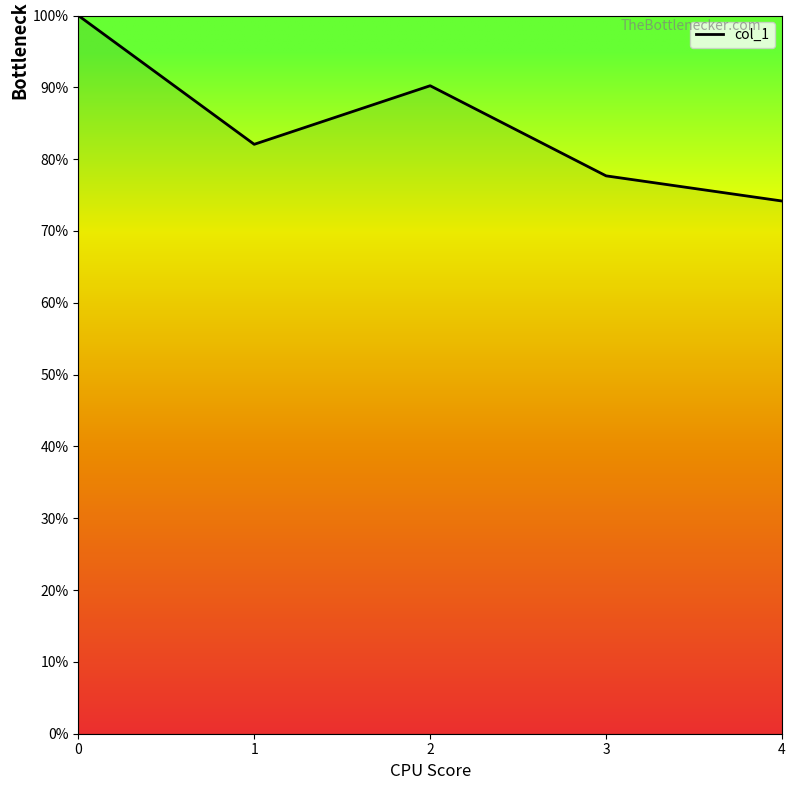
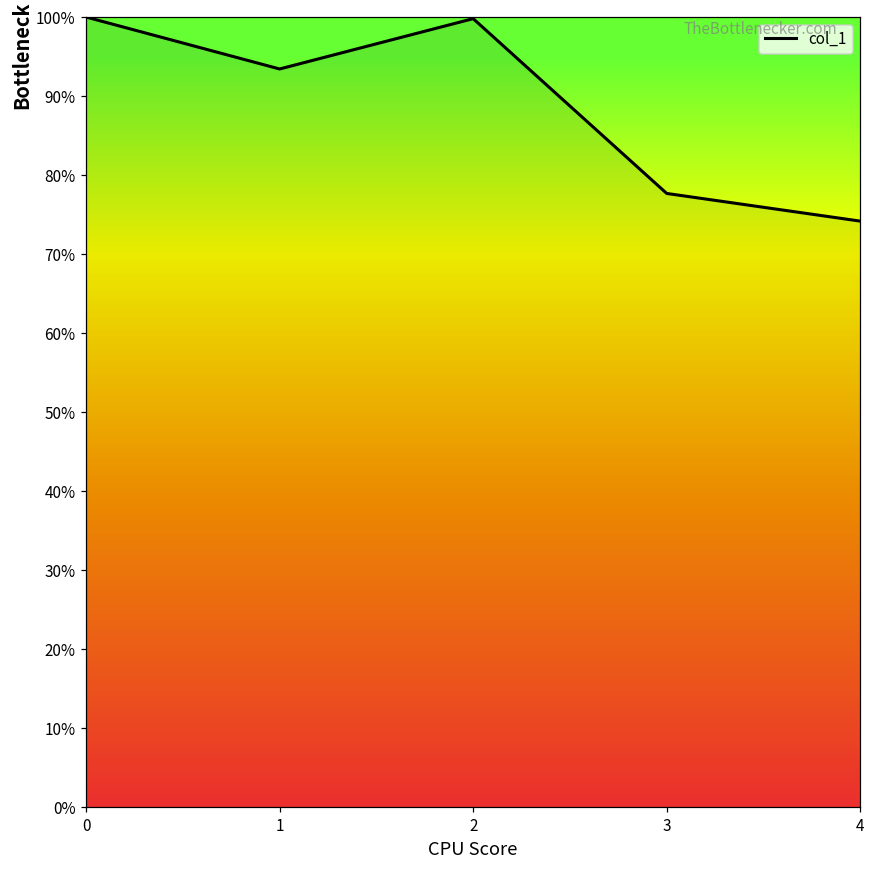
1: 82% -> 93%
2: 90% -> 100%
